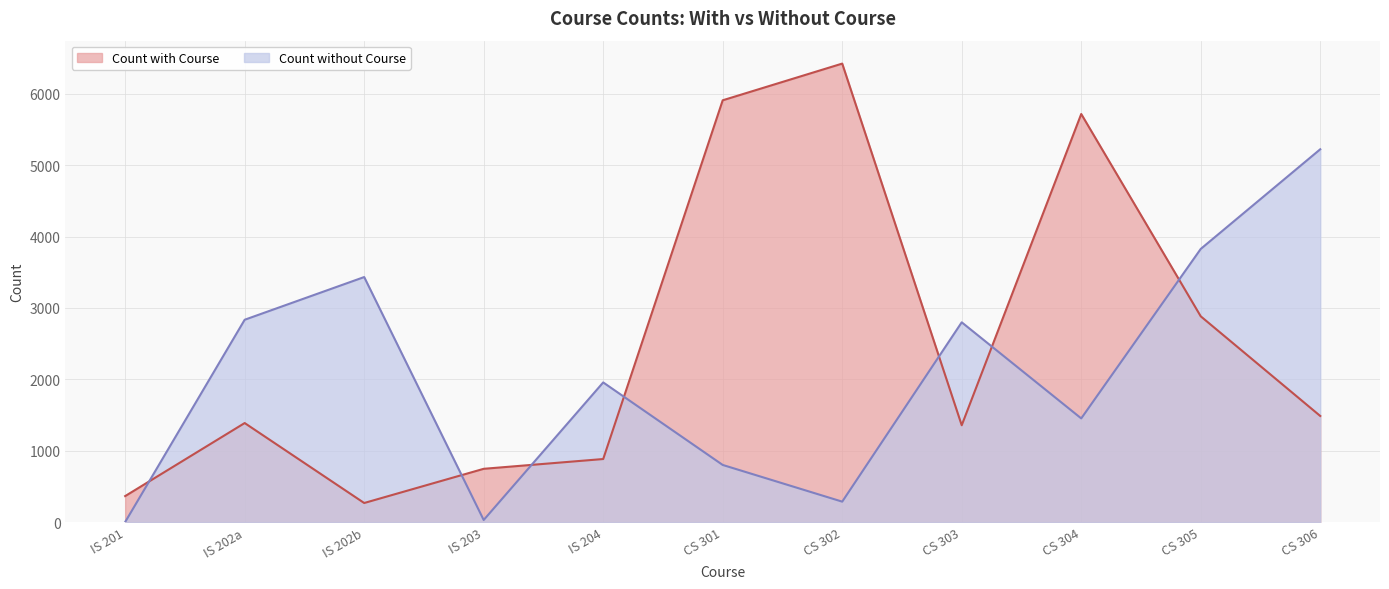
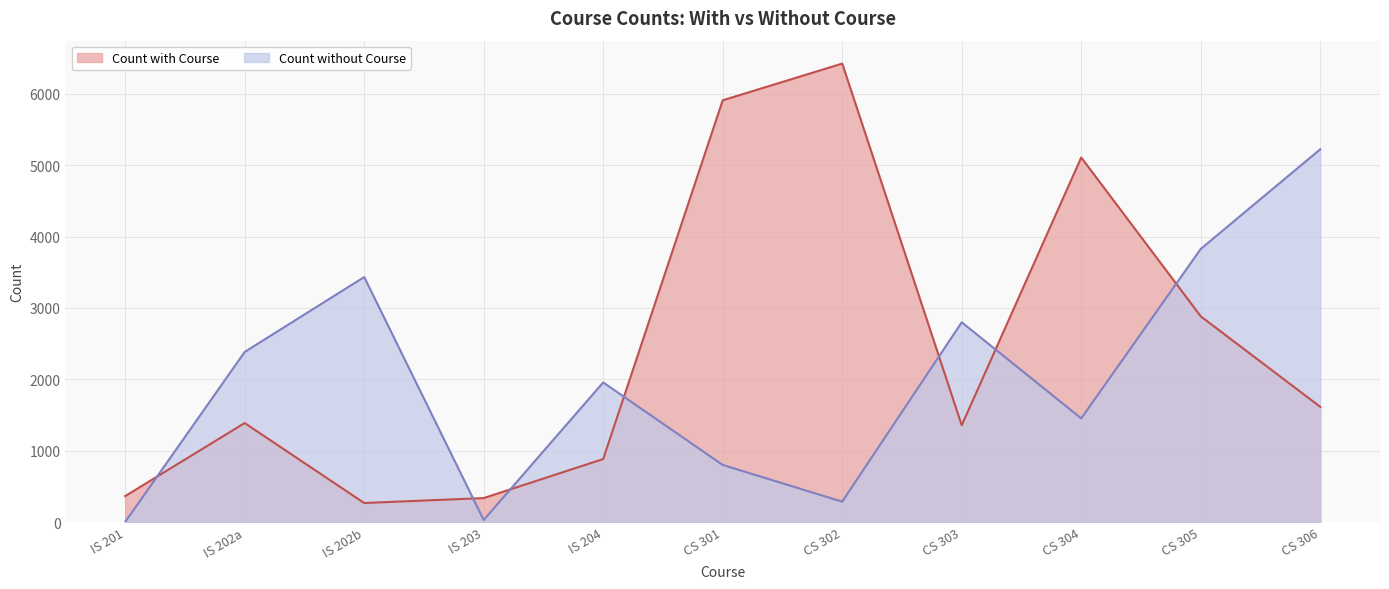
Count without Course, IS 202a: 2800 -> 2400
Count with Course, IS 203: 700 -> 300
Count with Course, CS 304: 5700 -> 5100
Count with Course, CS 306: 1500 -> 1600
